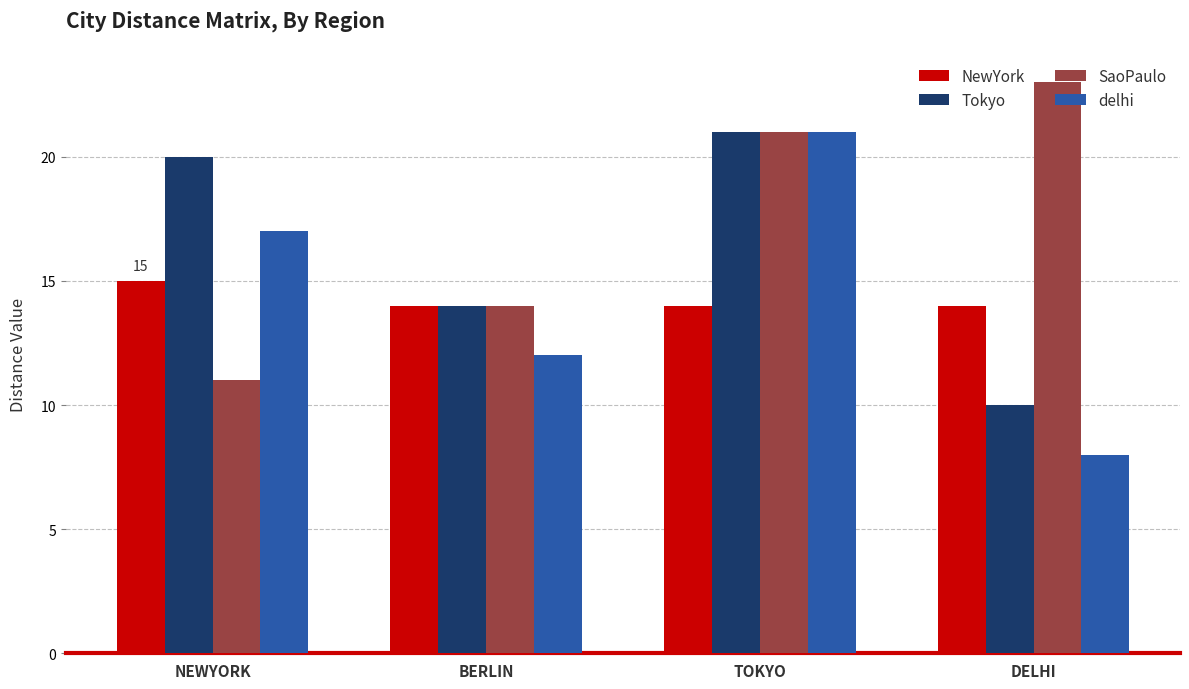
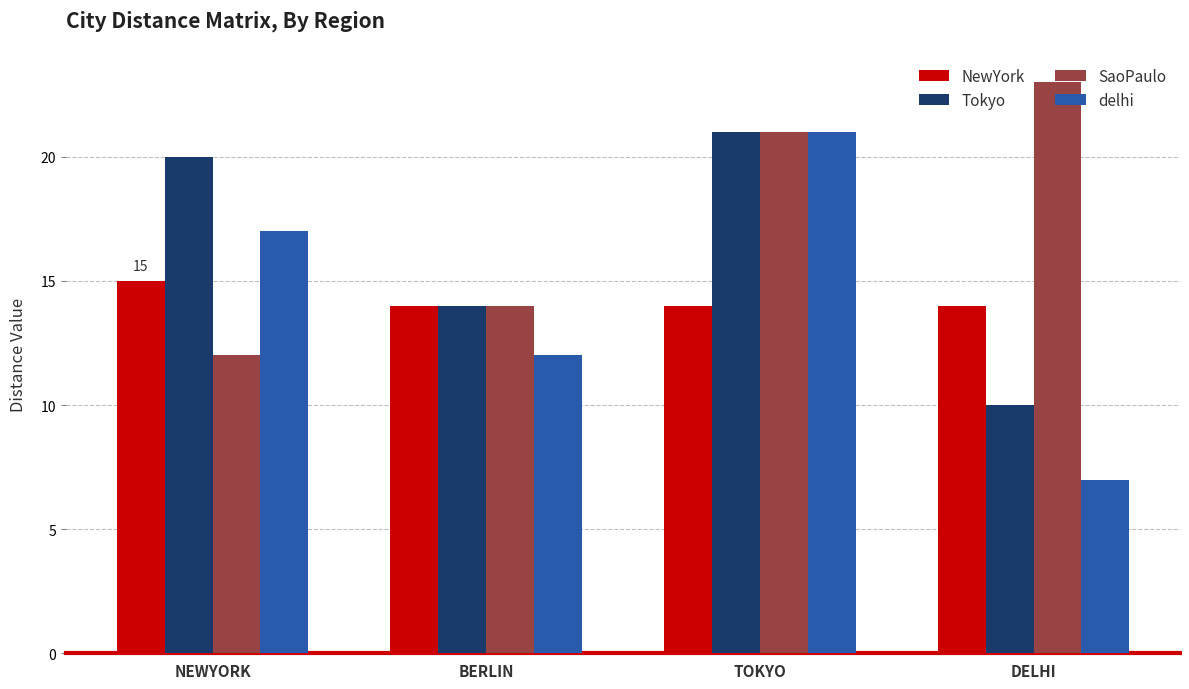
SaoPaulo, NEWYORK: 11 -> 12
delhi, DELHI: 8 -> 7
